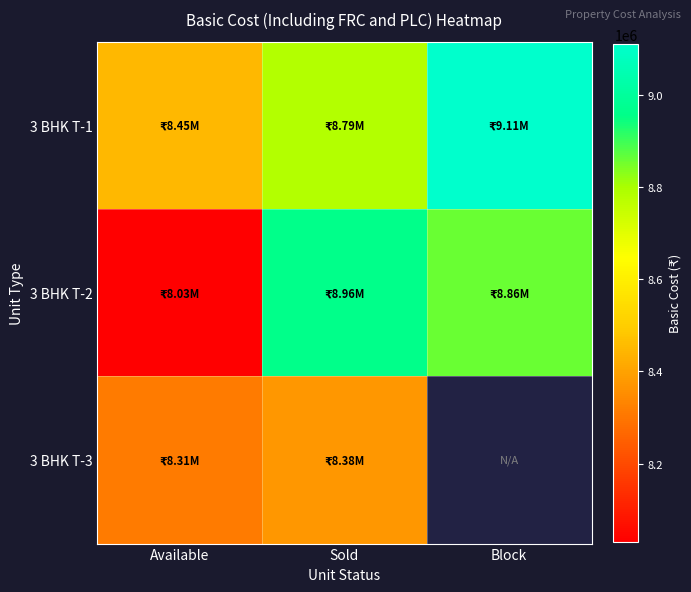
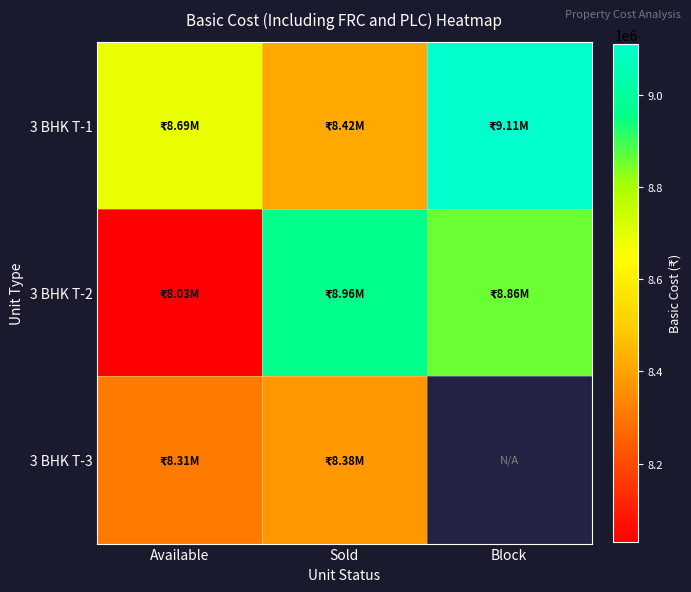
3 BHK T-1, Available: 8.45M -> 8.69M
3 BHK T-1, Sold: 8.79M -> 8.42M
